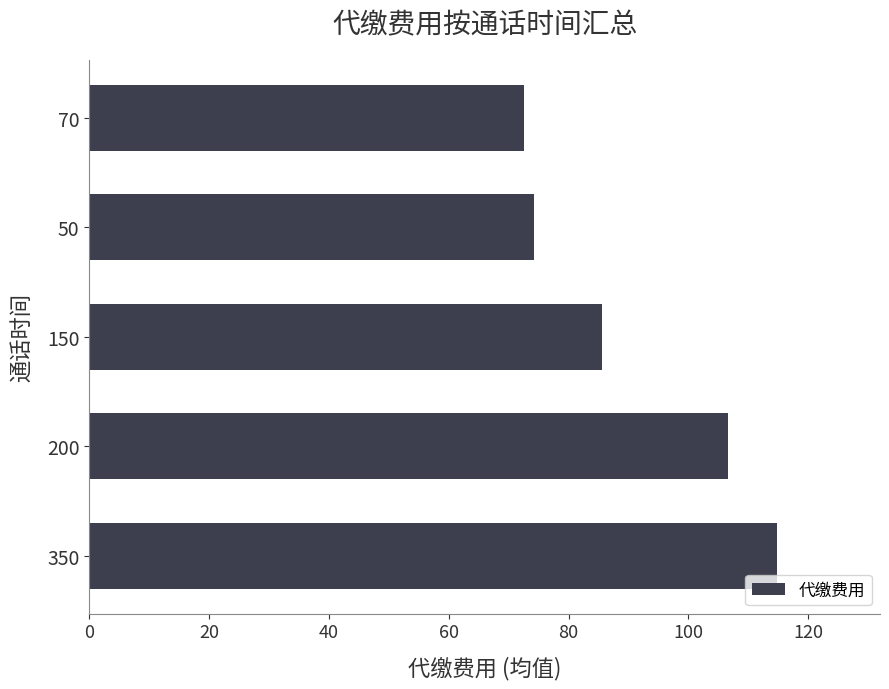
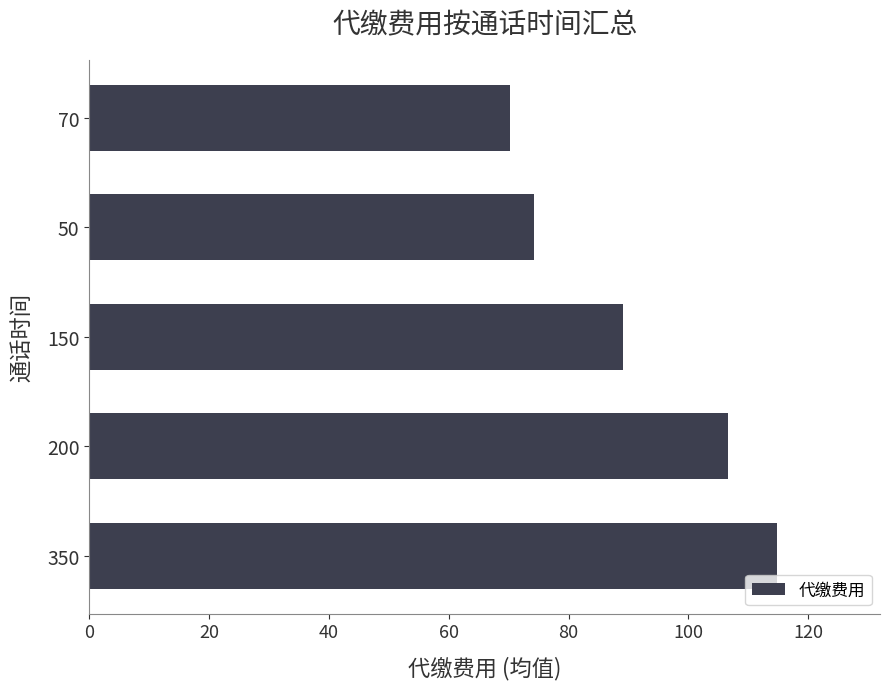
70: 72 -> 70
150: 86 -> 89
